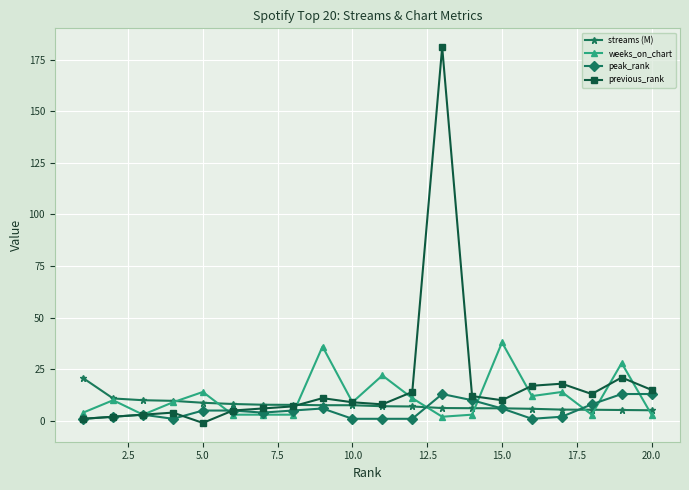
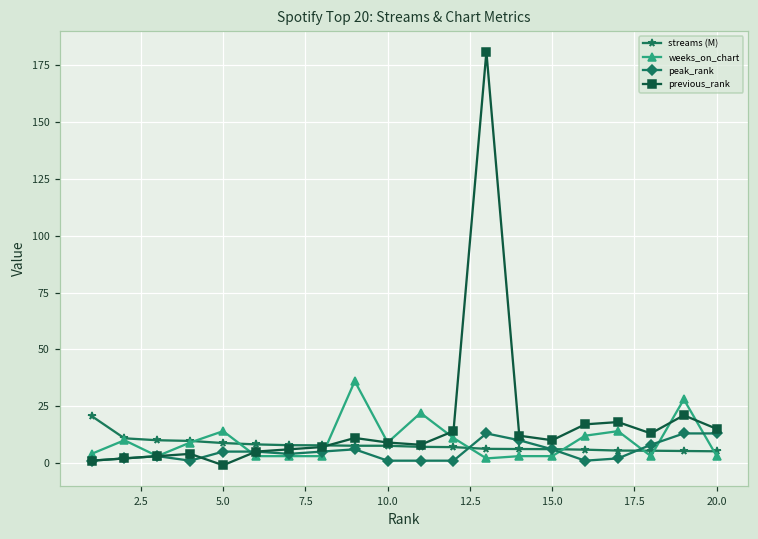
weeks_on_chart, 15.0: 38 -> 3
